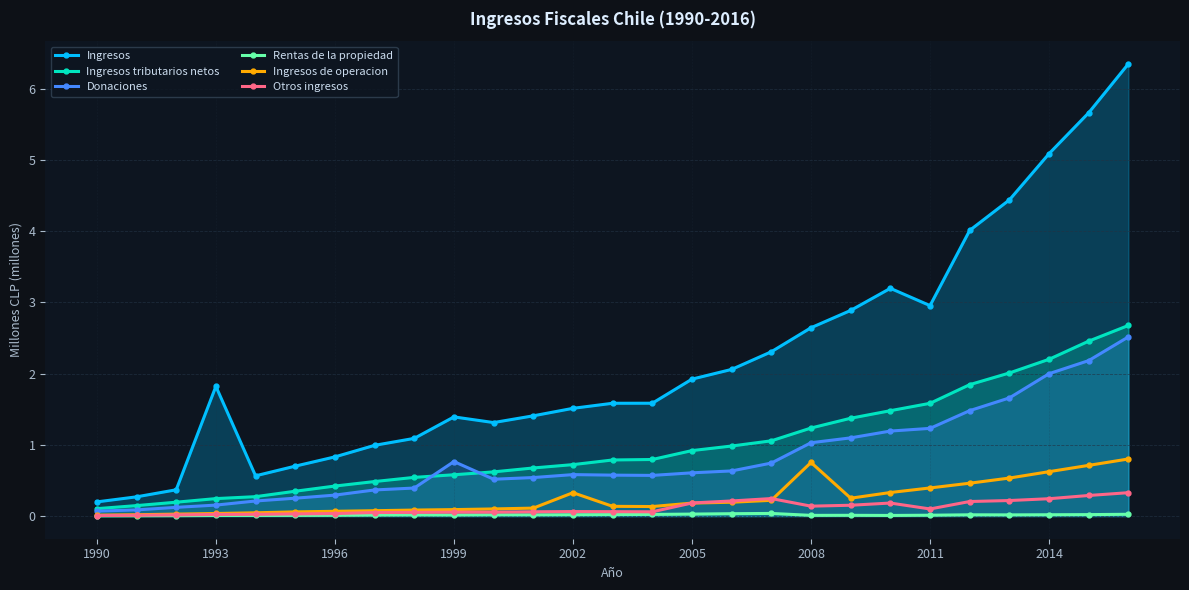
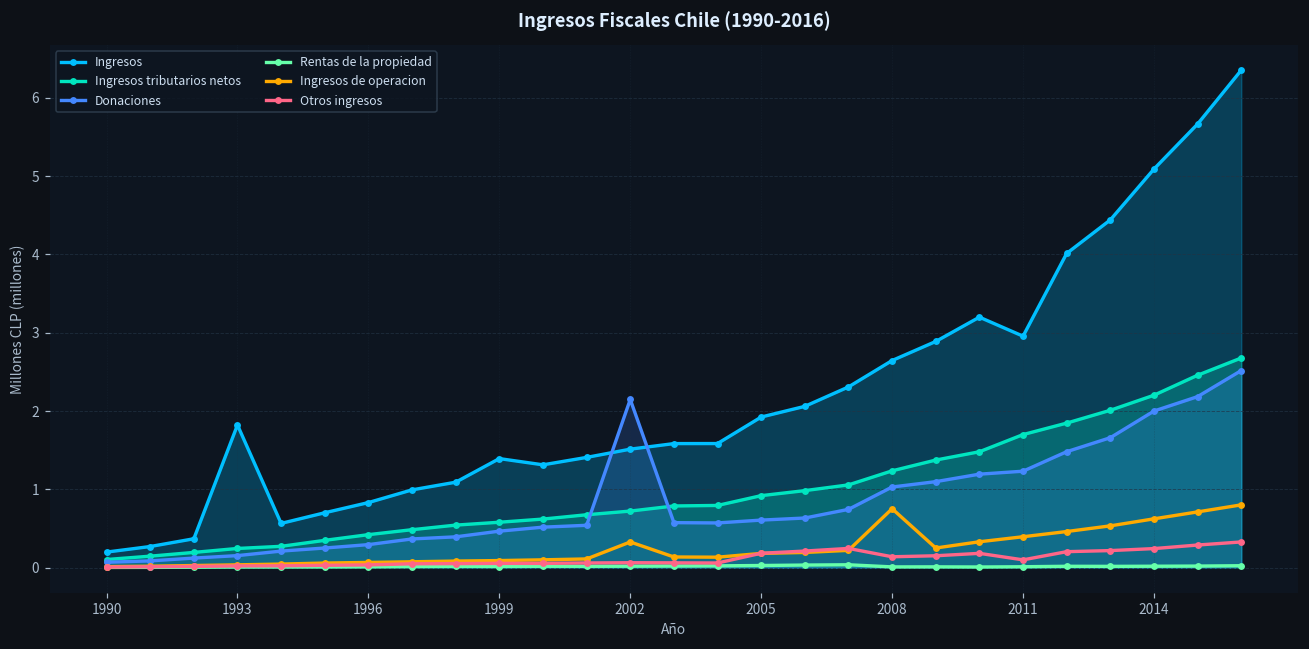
Donaciones, 1999: 0.8 -> 0.5
Donaciones, 2002: 0.6 -> 2.1
Ingresos tributarios netos, 2011: 1.6 -> 1.7
